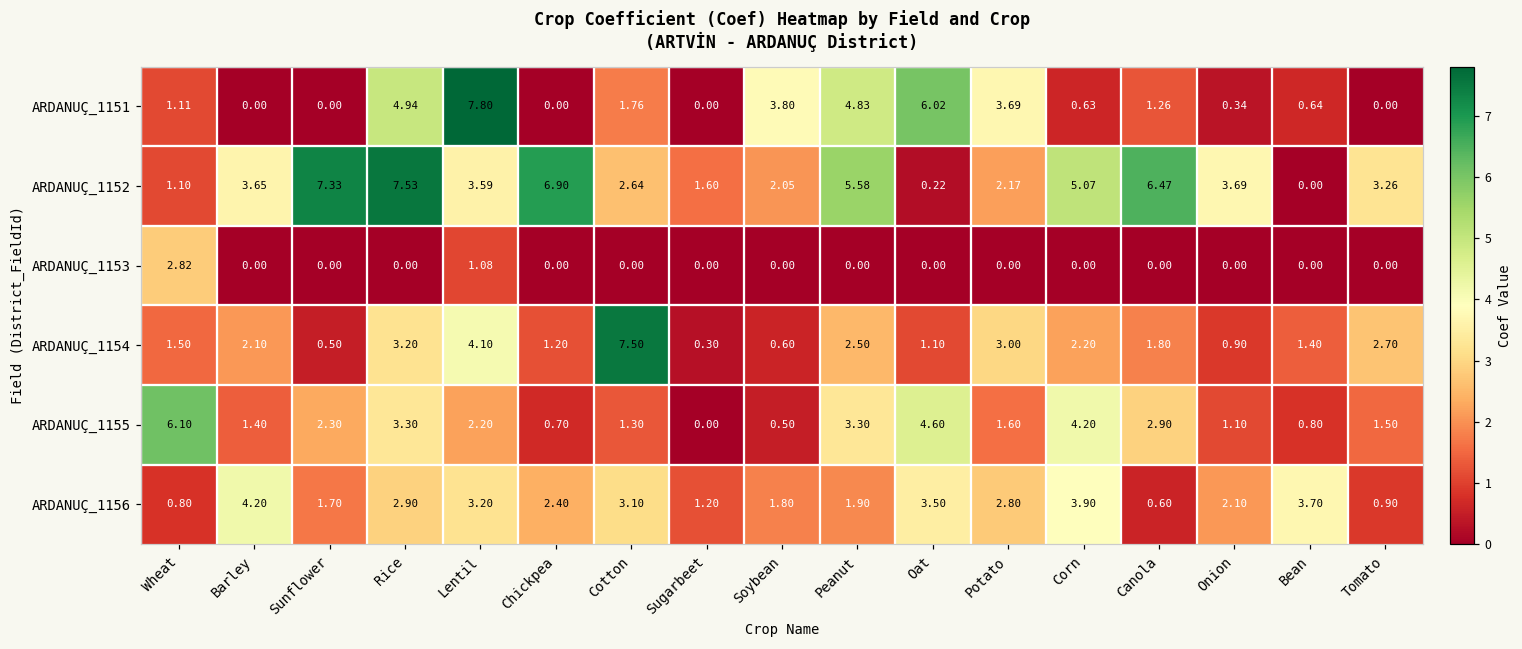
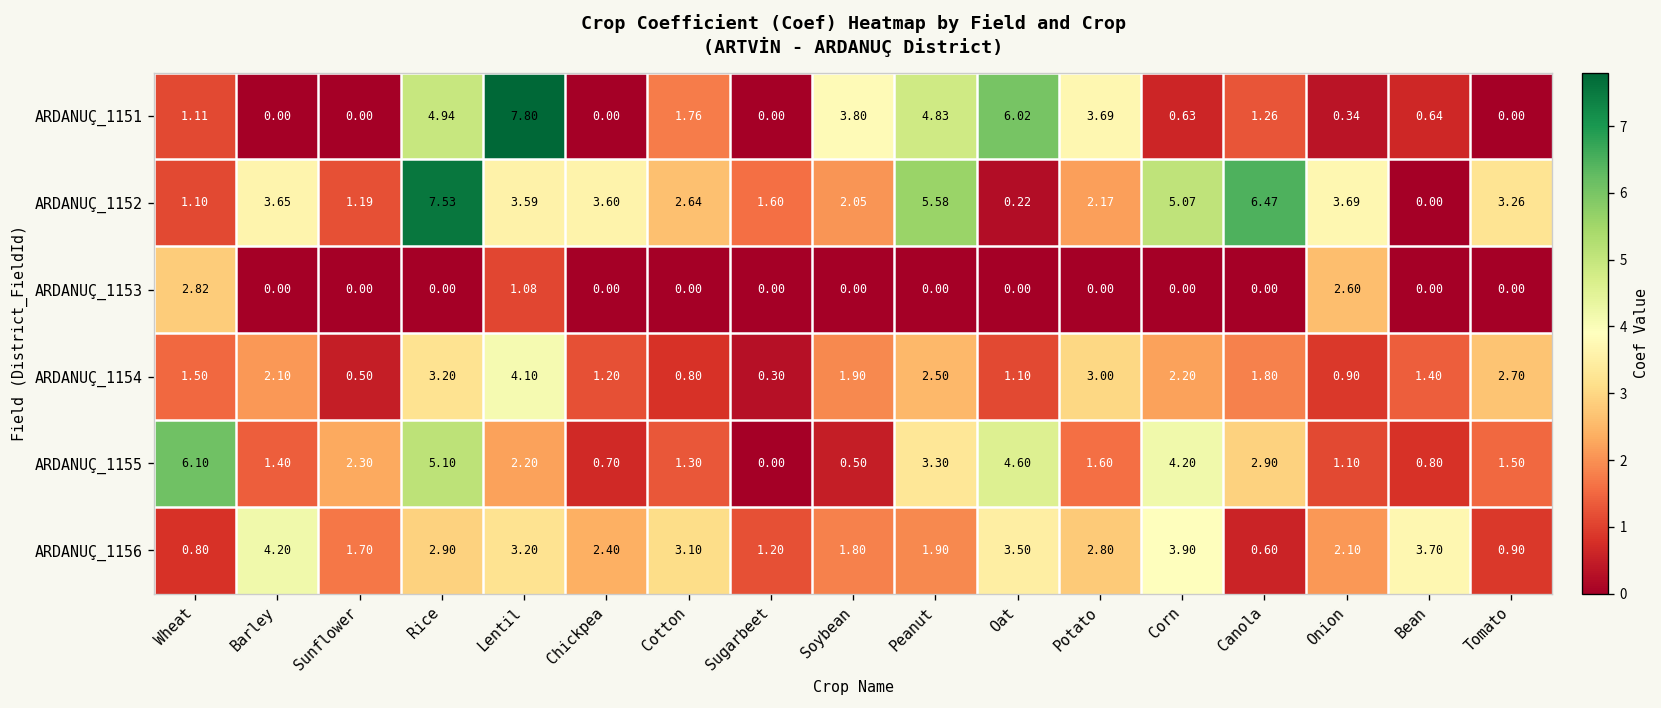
ARDANUÇ_1152, Sunflower: 7.33 -> 1.19
ARDANUÇ_1152, Chickpea: 6.90 -> 3.60
ARDANUÇ_1153, Onion: 0.00 -> 2.60
ARDANUÇ_1154, Cotton: 7.50 -> 0.80
ARDANUÇ_1154, Soybean: 0.60 -> 1.90
ARDANUÇ_1155, Rice: 3.30 -> 5.10
